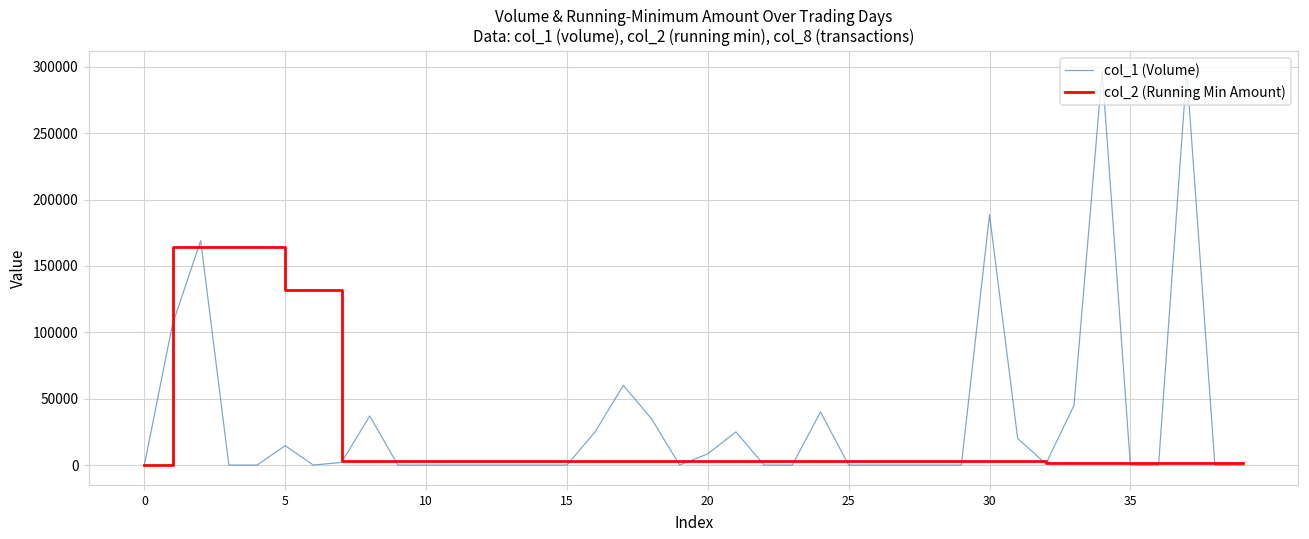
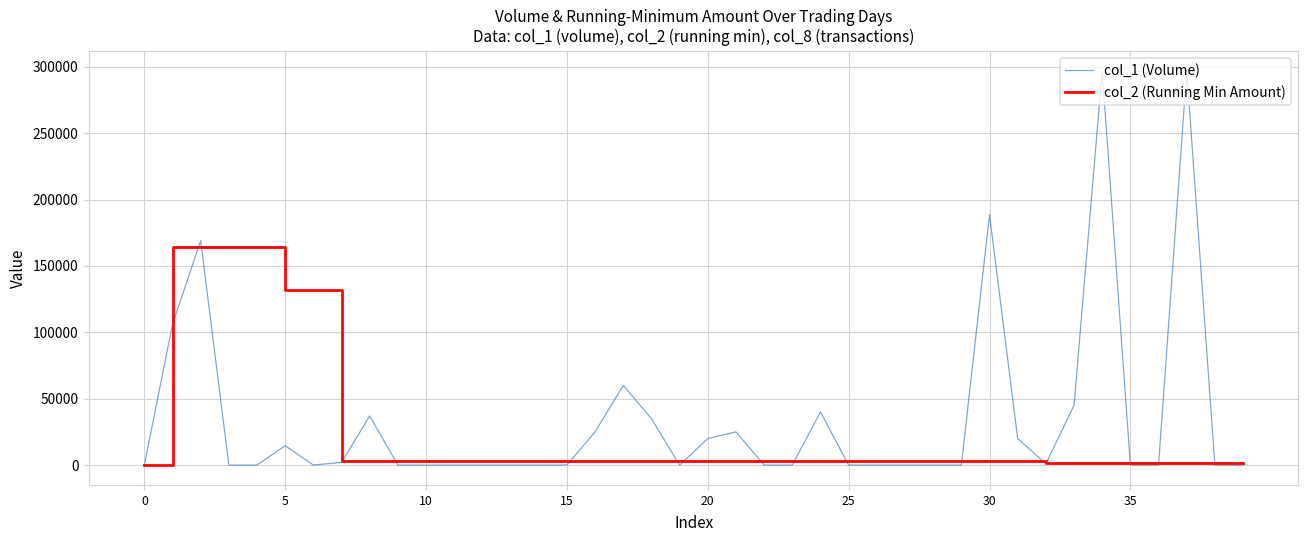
col_1 (Volume), 20: 8000 -> 20000
